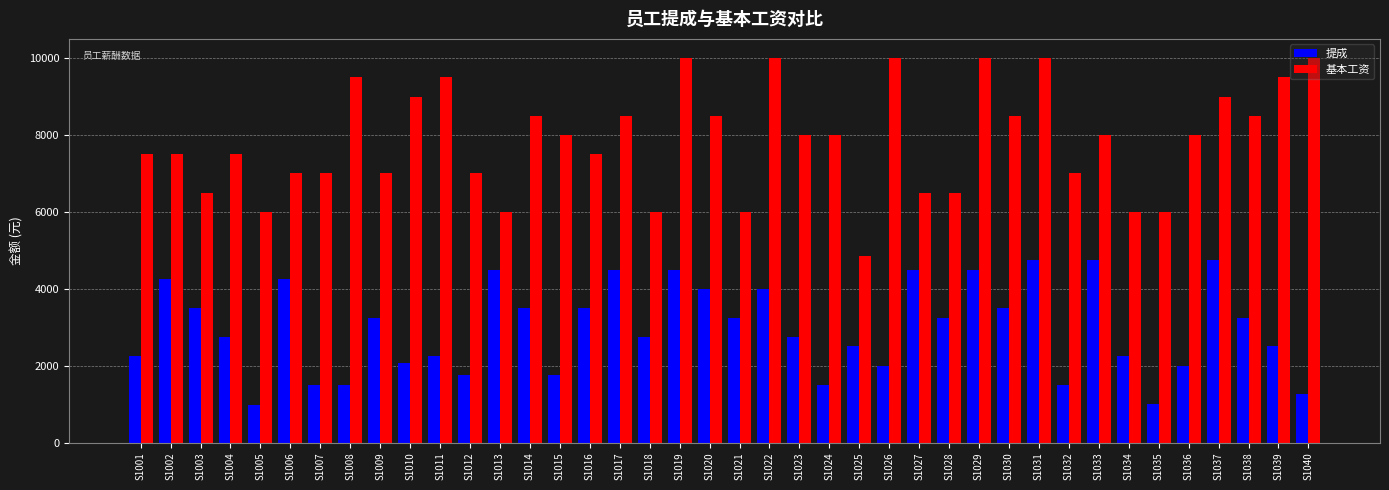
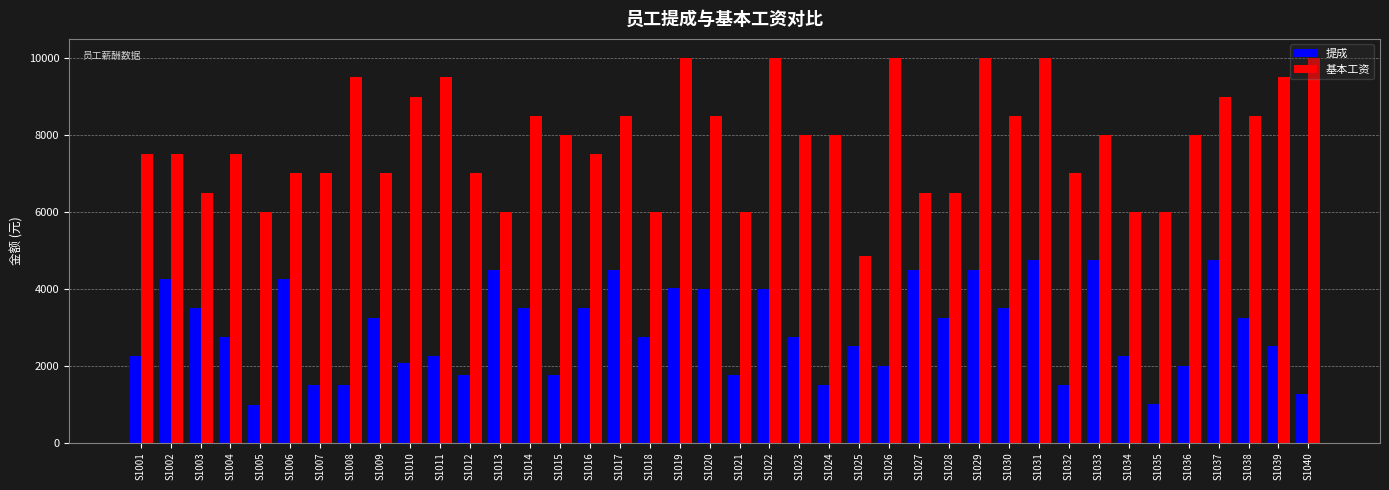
提成, S1019: 4500 -> 4000
提成, S1021: 3200 -> 1800
